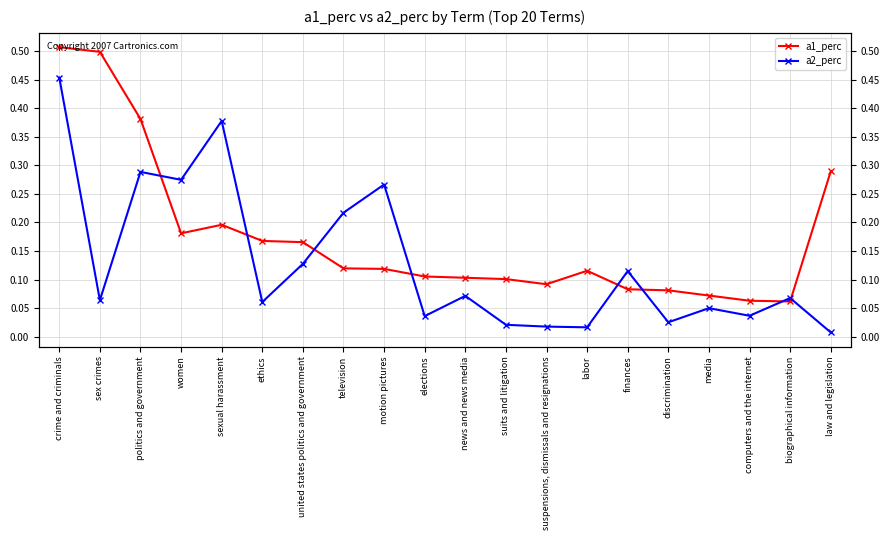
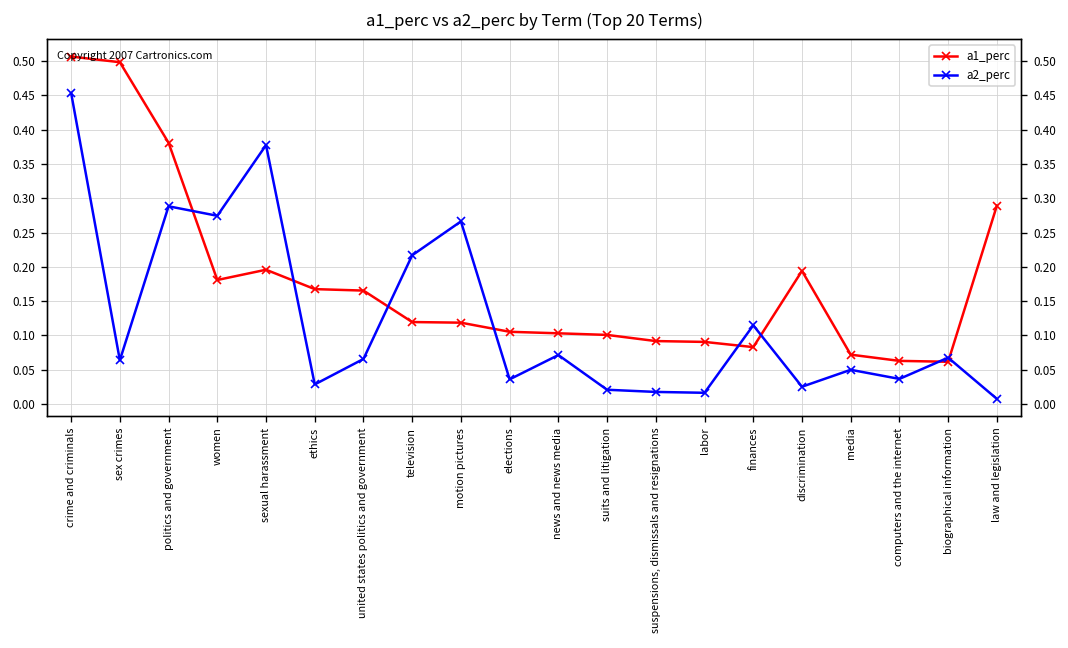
a2_perc, ethics: 0.06 -> 0.03
a2_perc, united states politics and government: 0.13 -> 0.07
a1_perc, labor: 0.12 -> 0.09
a1_perc, discrimination: 0.08 -> 0.19
